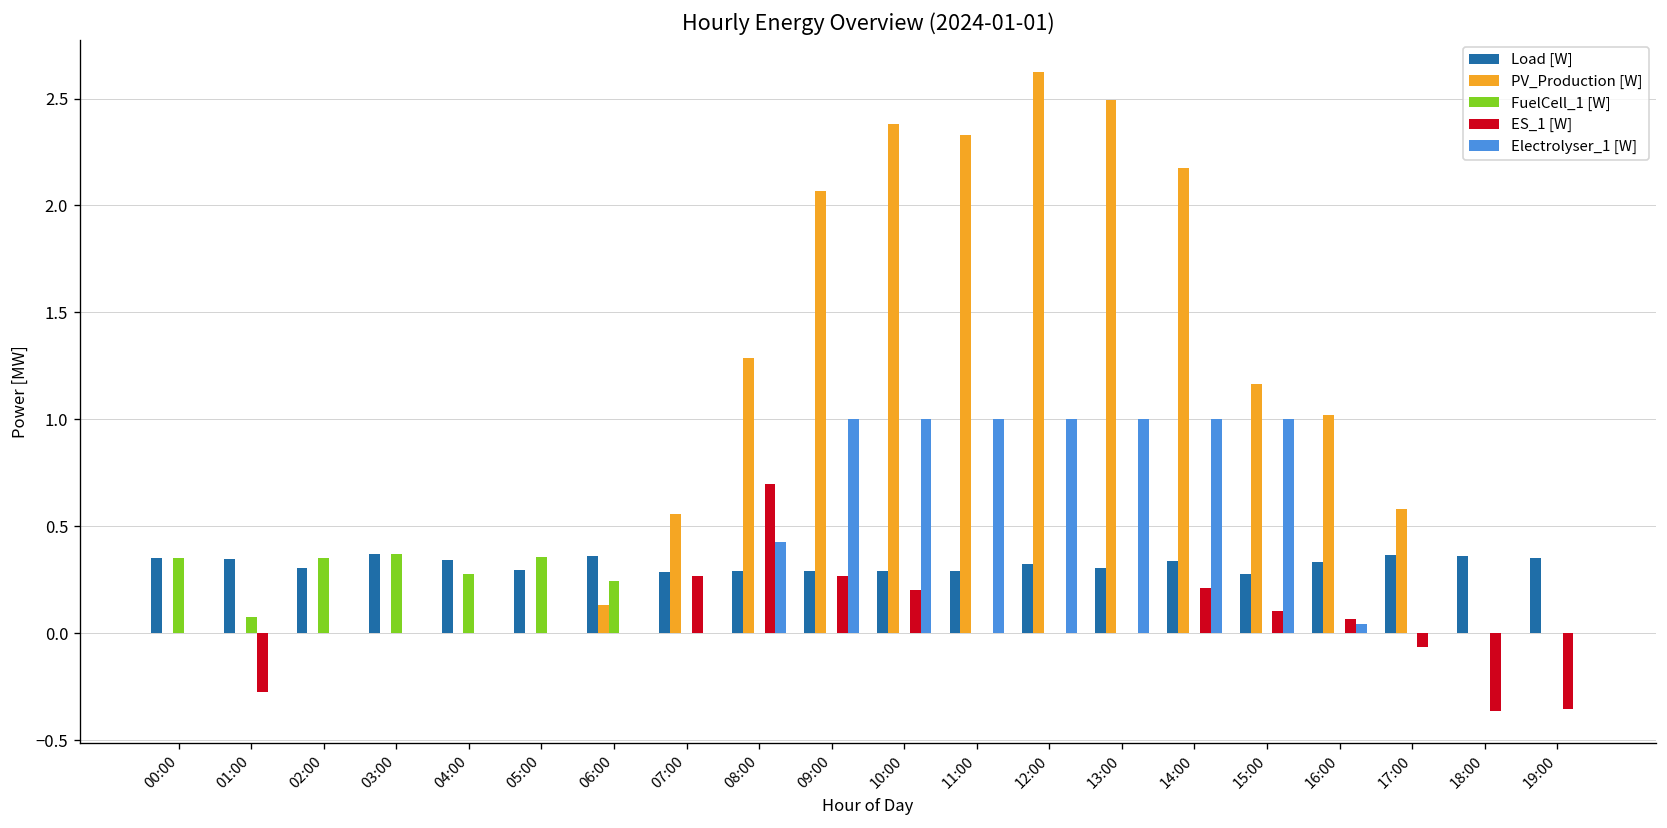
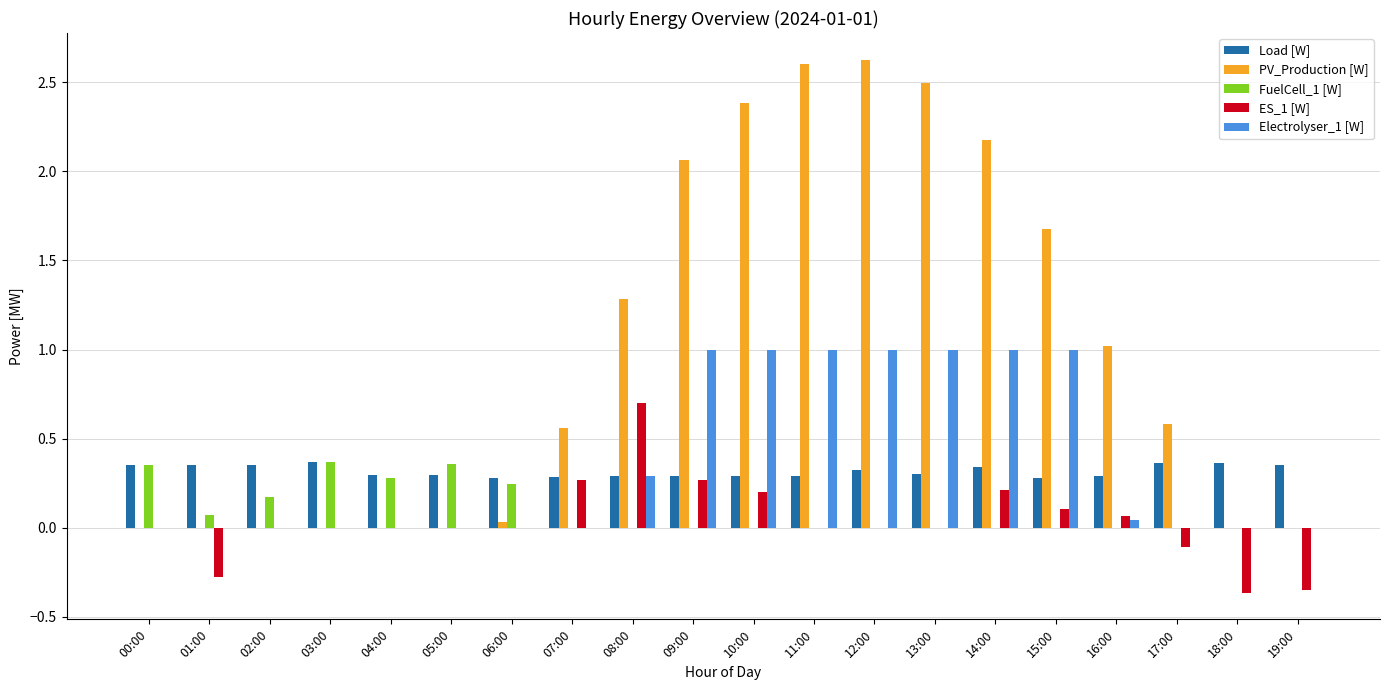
Load [W], 02:00: 0.31 -> 0.35
FuelCell_1 [W], 02:00: 0.35 -> 0.17
Load [W], 04:00: 0.34 -> 0.29
Load [W], 06:00: 0.36 -> 0.28
PV_Production [W], 06:00: 0.13 -> 0.03
Electrolyser_1 [W], 08:00: 0.43 -> 0.29
PV_Production [W], 11:00: 2.33 -> 2.60
PV_Production [W], 15:00: 1.16 -> 1.68
Load [W], 16:00: 0.34 -> 0.29
ES_1 [W], 17:00: -0.06 -> -0.11
